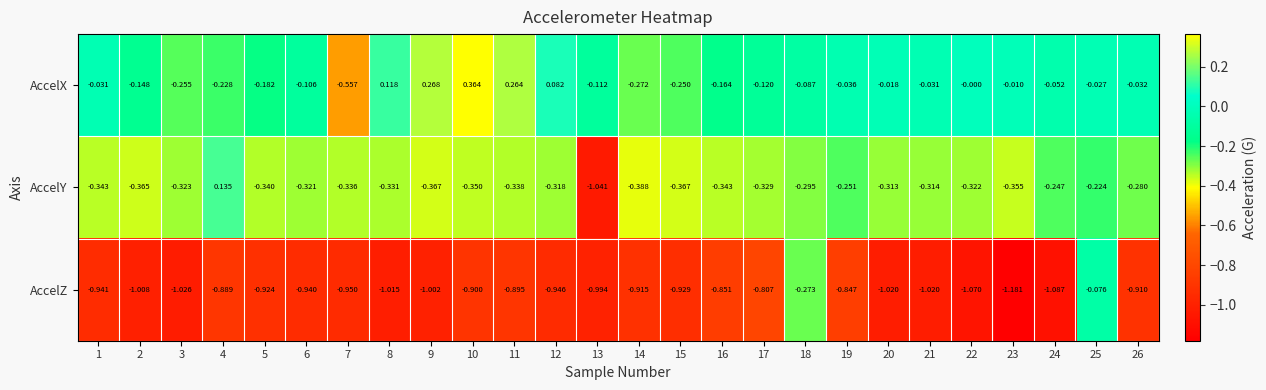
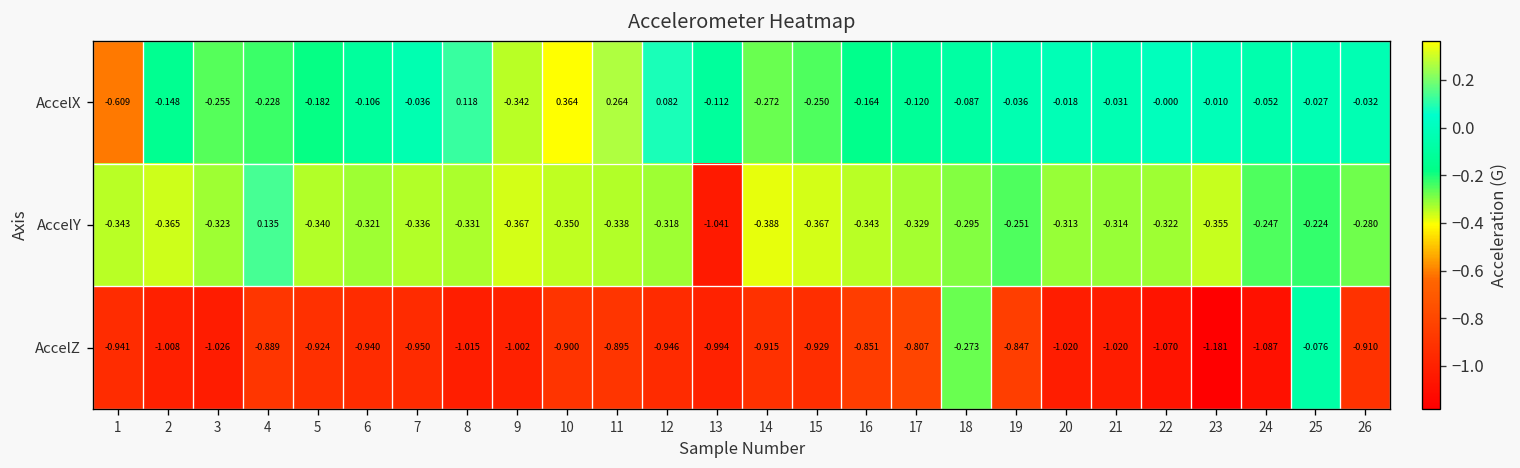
AccelX, 1: -0.031 -> -0.609
AccelX, 7: -0.557 -> -0.036
AccelX, 9: 0.268 -> -0.342
